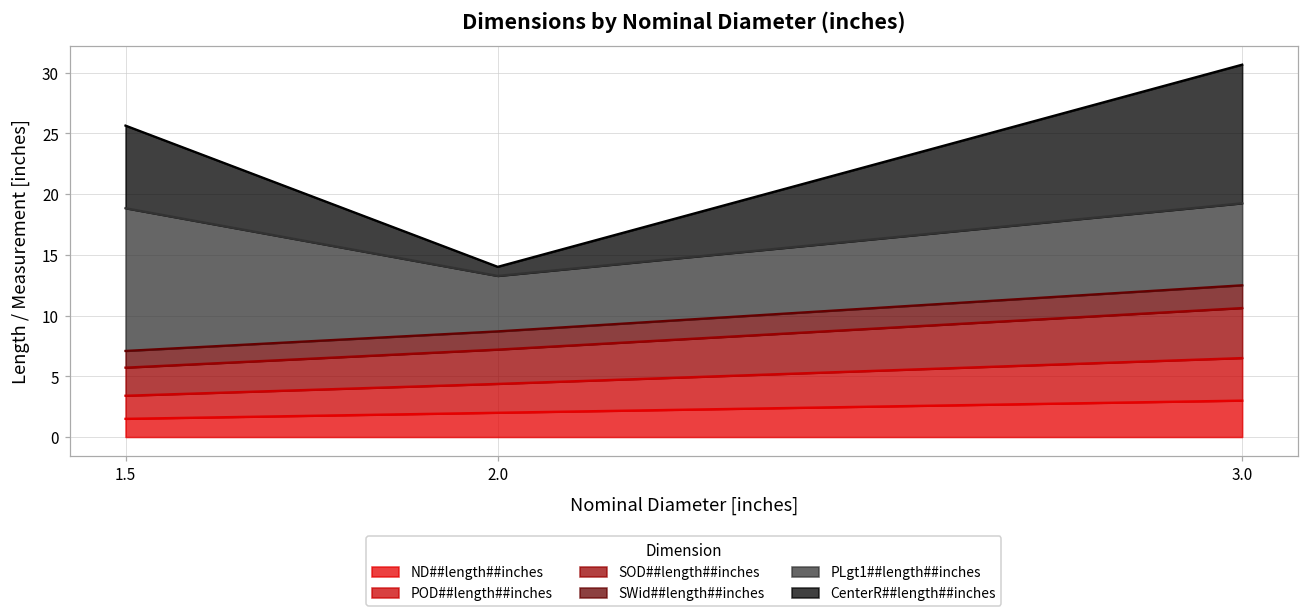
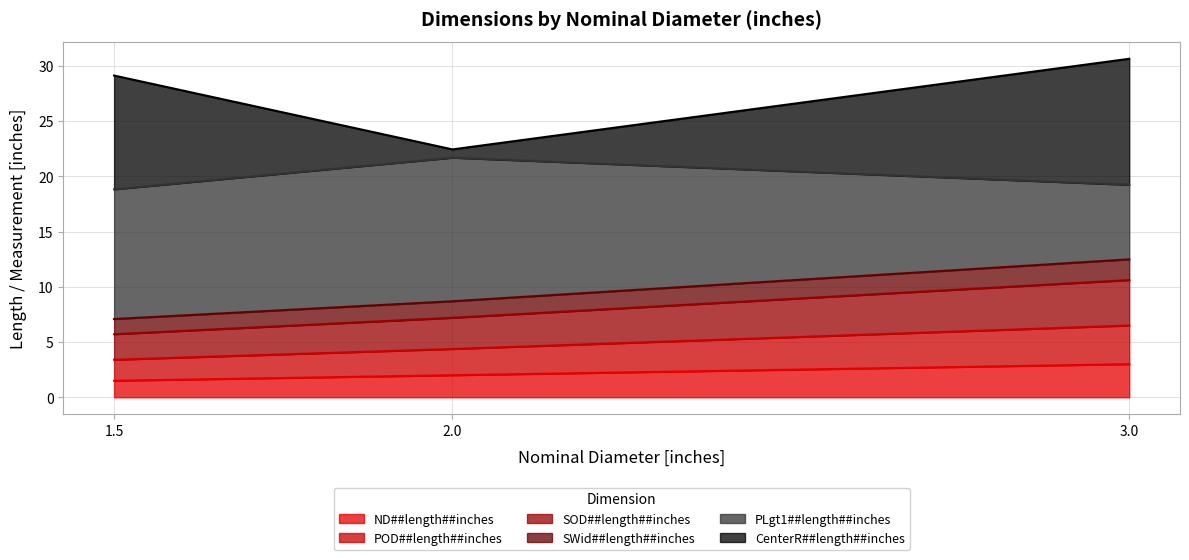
CenterR##length##inches, 1.5: 6.8 -> 10.3
PLgt1##length##inches, 2.0: 4.6 -> 13.0
